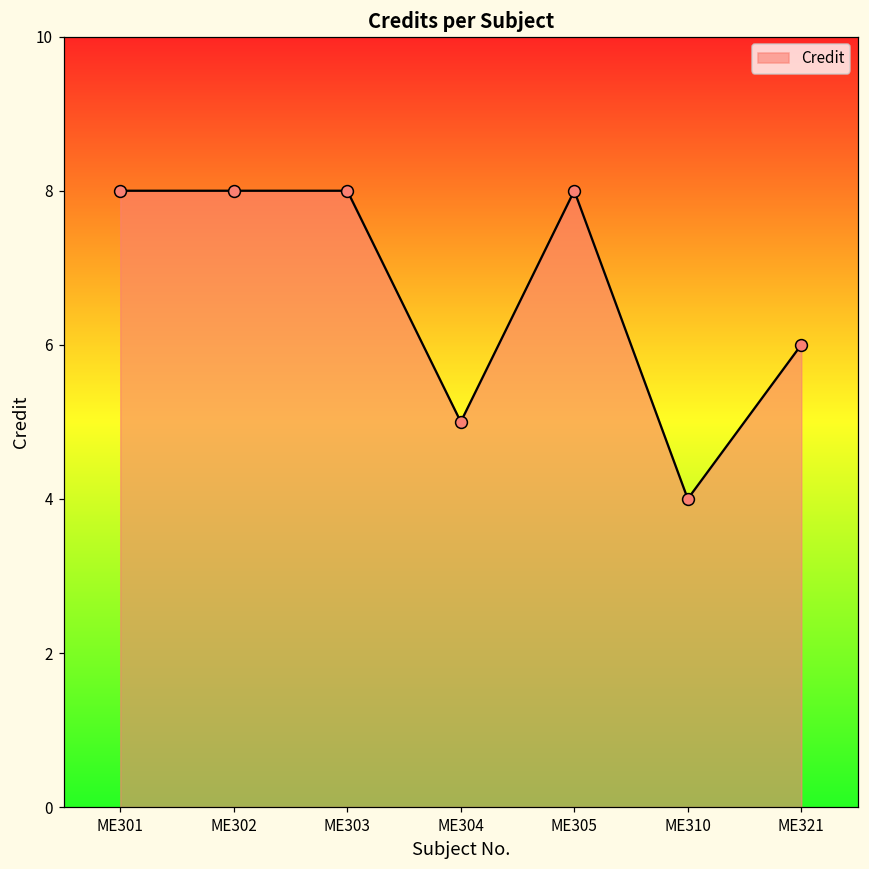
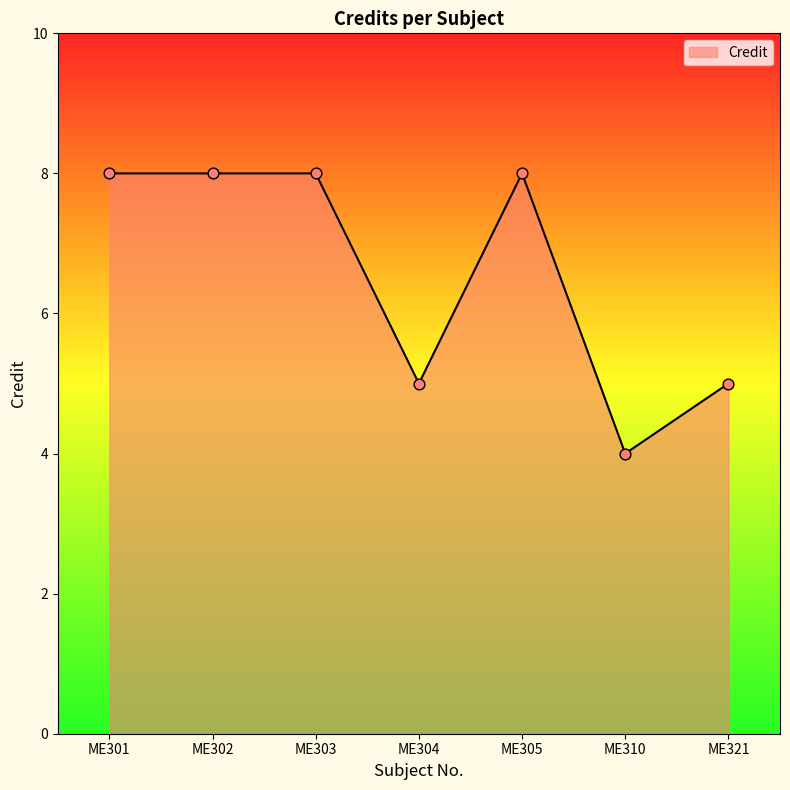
ME321: 6 -> 5
